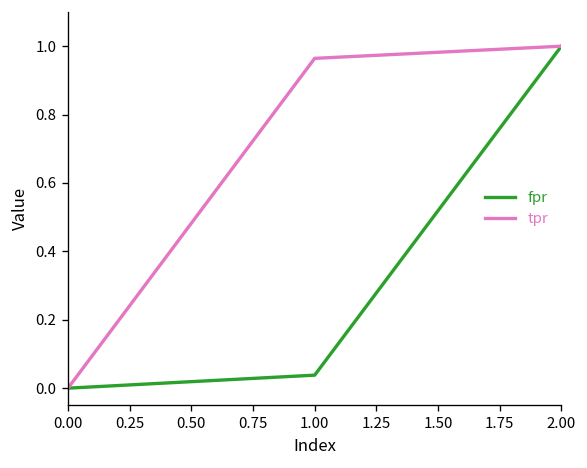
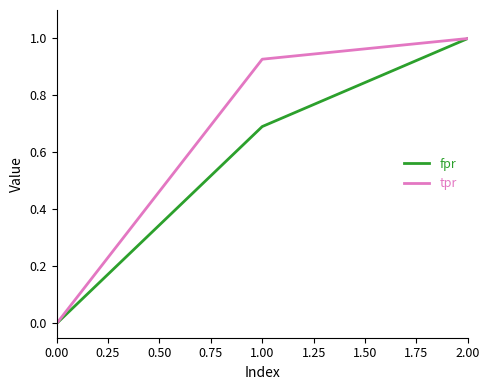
fpr, 1.00: 0.04 -> 0.69
tpr, 1.00: 0.96 -> 0.93
